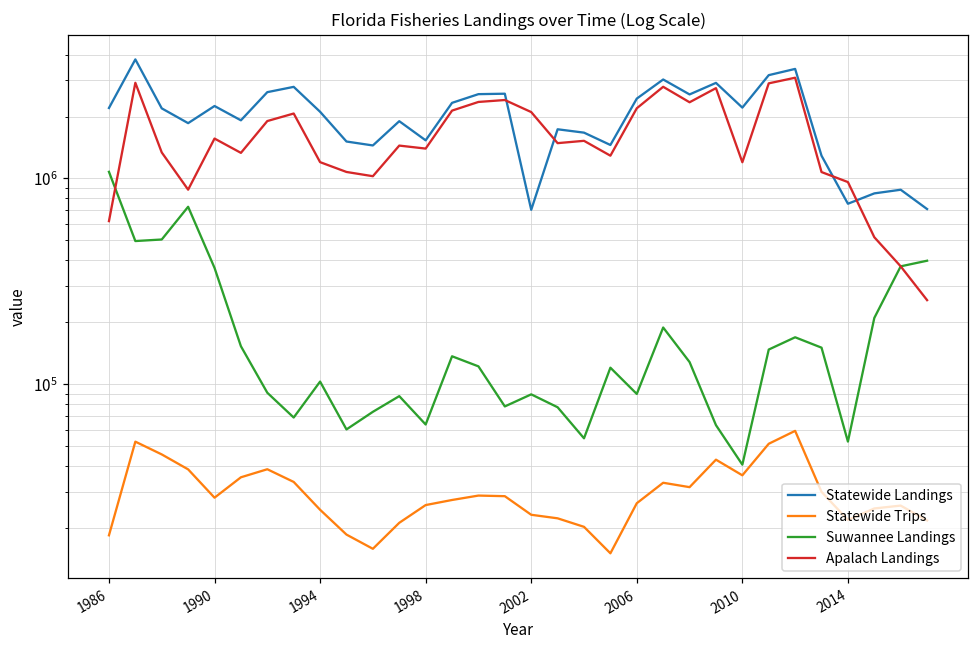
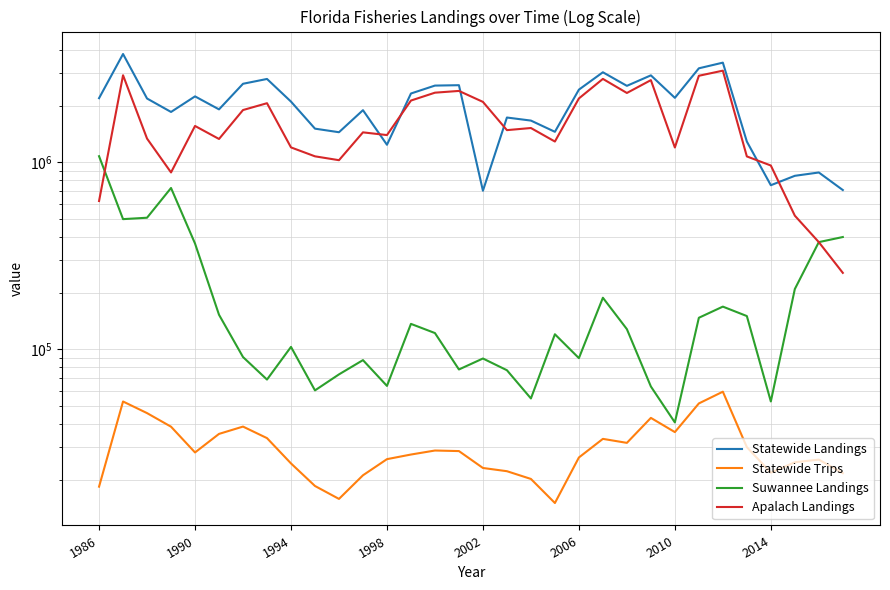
Statewide Landings, 1998: 1500000 -> 1200000
